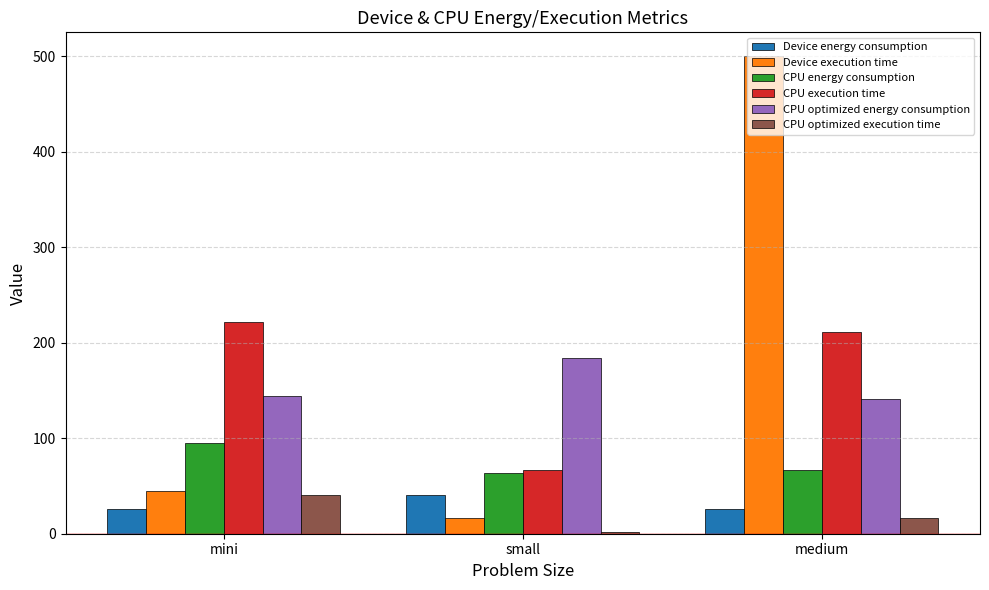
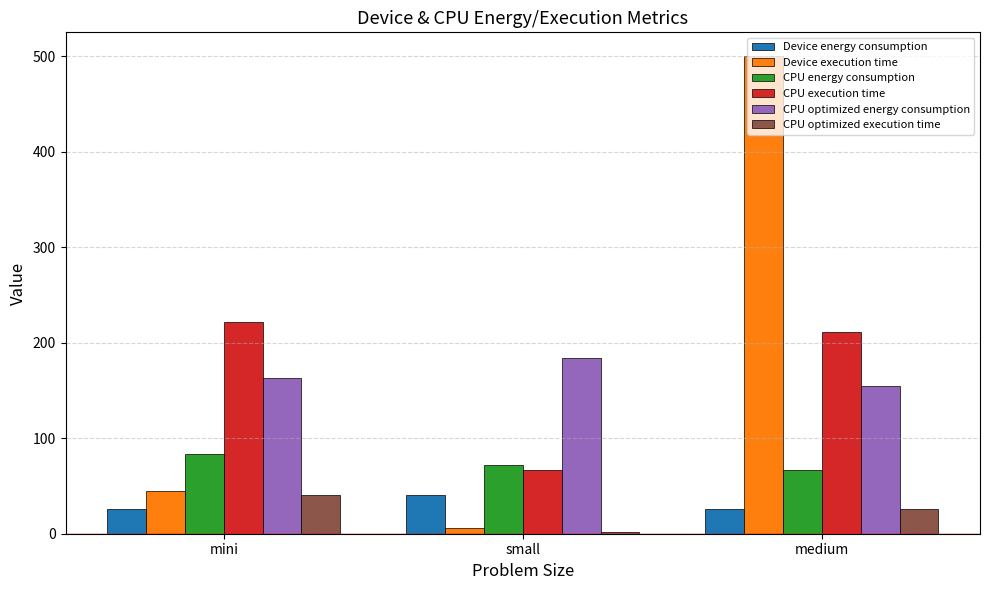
CPU energy consumption, mini: 100 -> 80
CPU optimized energy consumption, mini: 140 -> 160
Device execution time, small: 20 -> 10
CPU energy consumption, small: 60 -> 70
CPU optimized energy consumption, medium: 140 -> 160
CPU optimized execution time, medium: 20 -> 30
